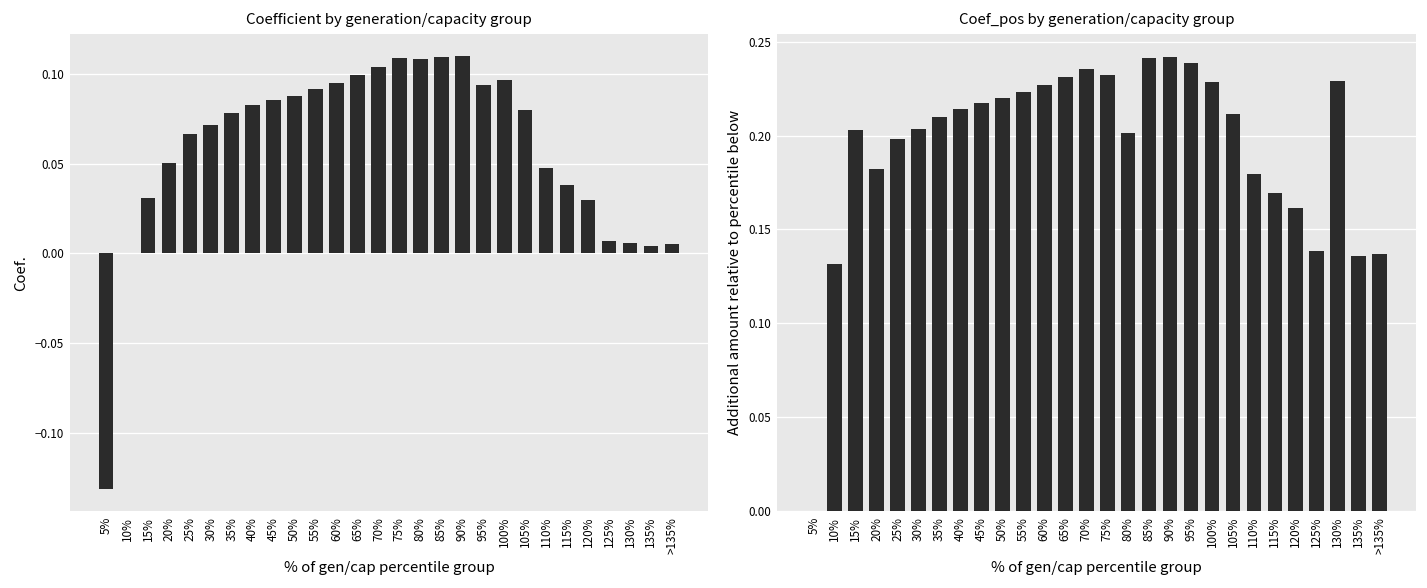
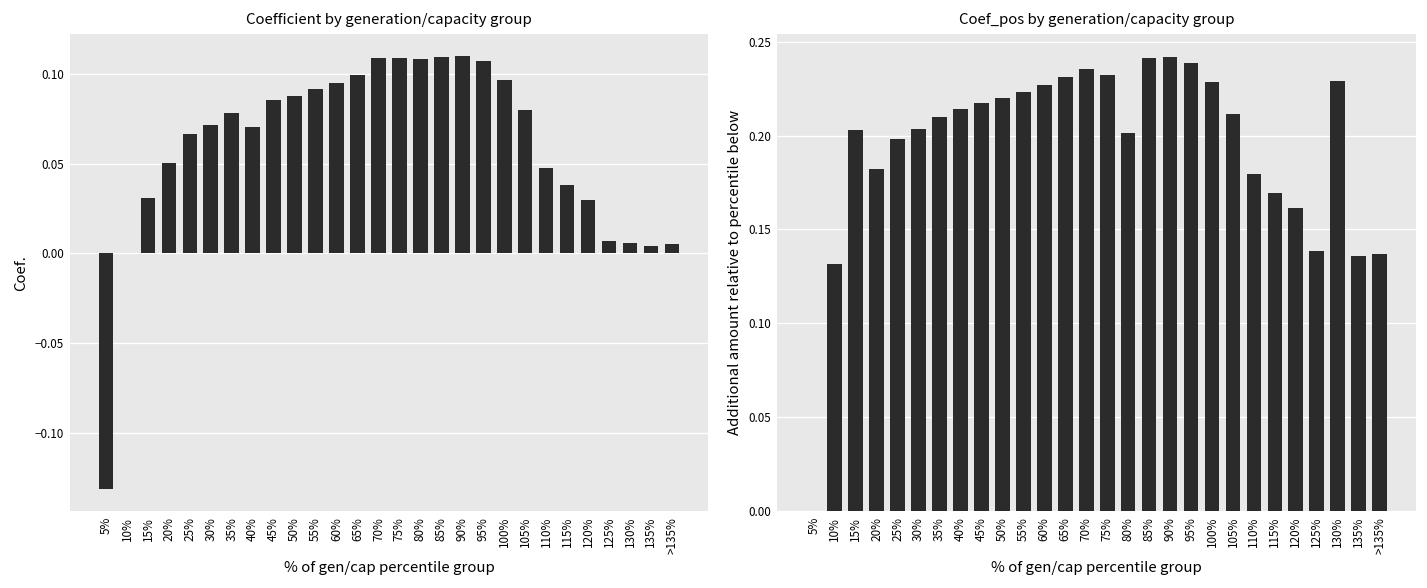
Coefficient by generation/capacity group, 40%: 0.083 -> 0.070
Coefficient by generation/capacity group, 70%: 0.104 -> 0.109
Coefficient by generation/capacity group, 95%: 0.094 -> 0.107
